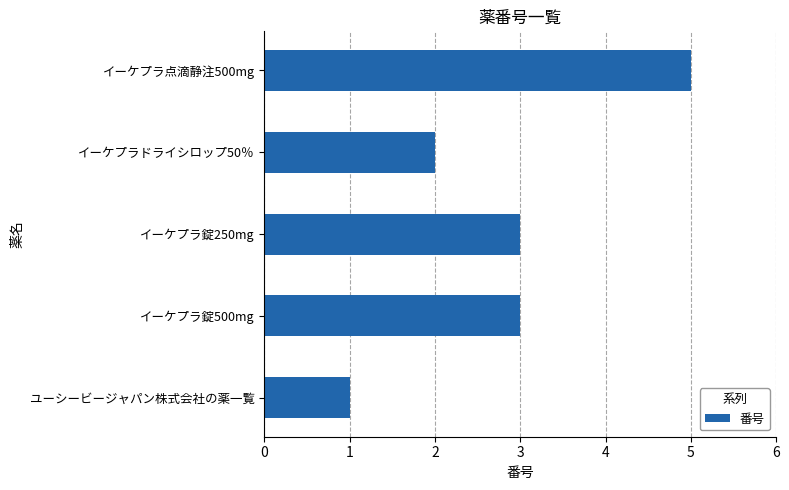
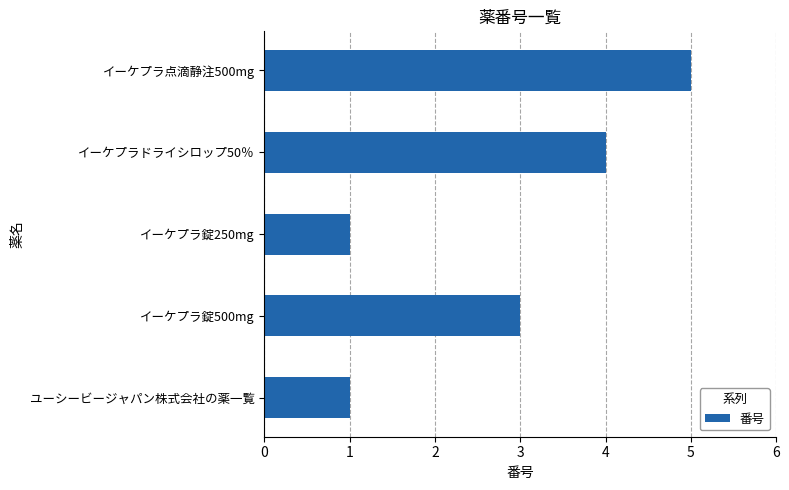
イーケプラドライシロップ50％: 2 -> 4
イーケプラ錠250mg: 3 -> 1
